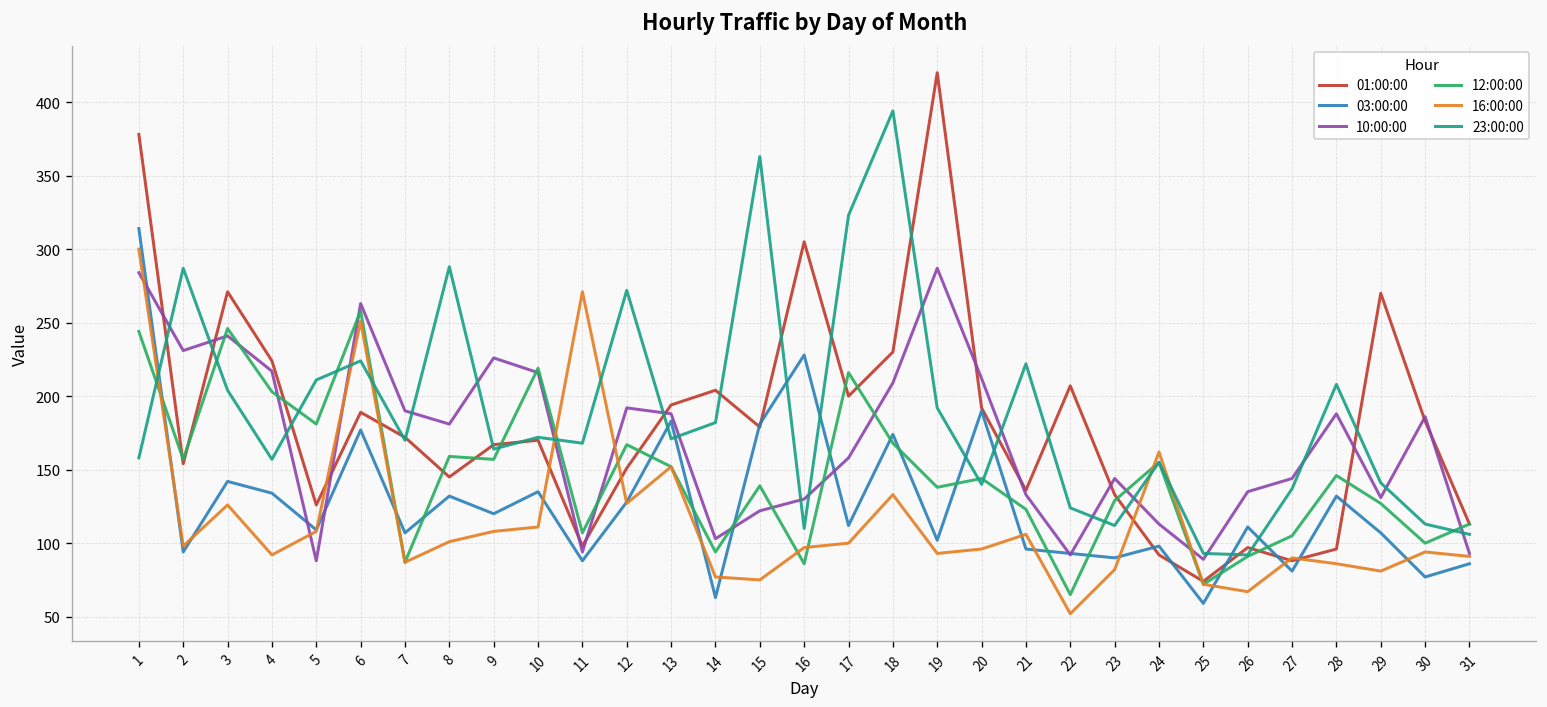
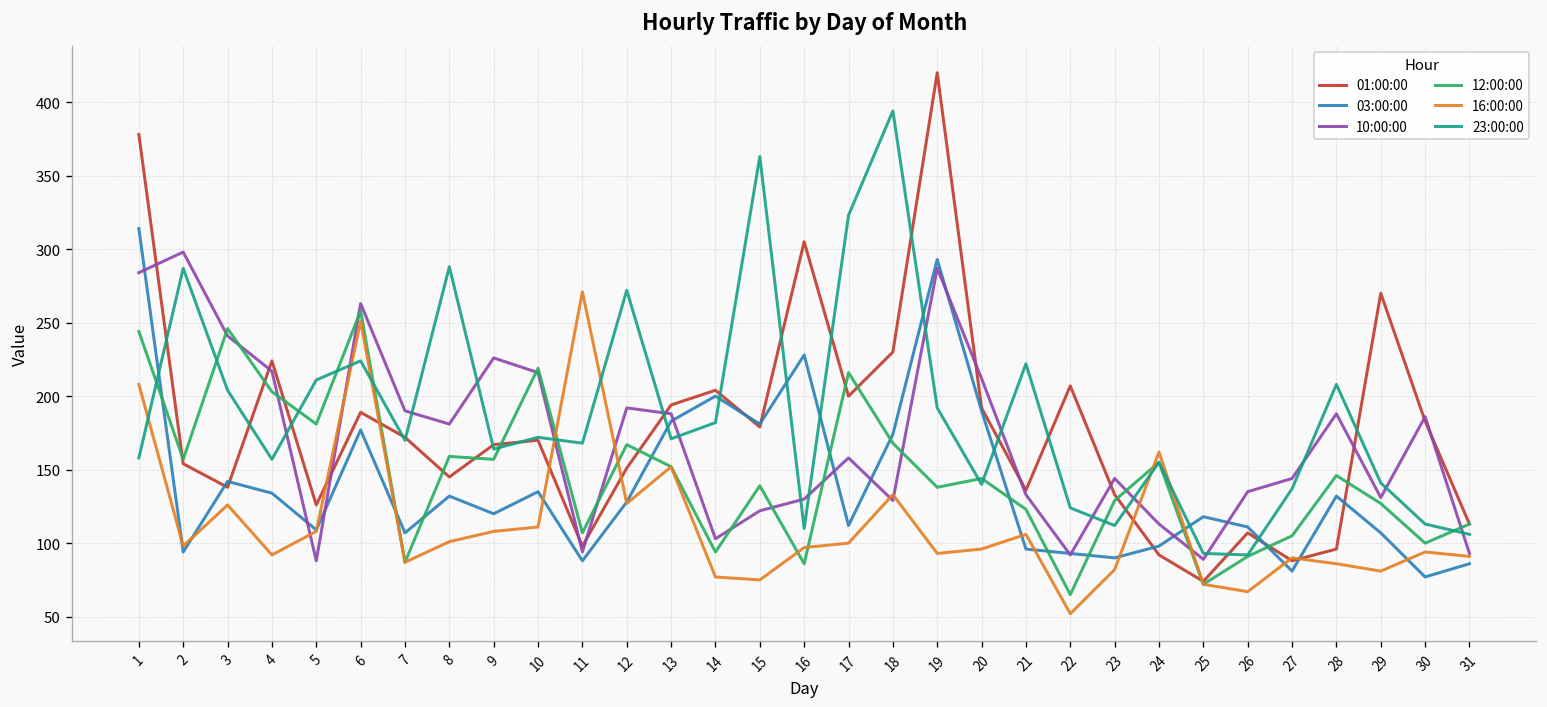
16:00:00, 1: 300 -> 208
10:00:00, 2: 231 -> 298
01:00:00, 3: 271 -> 138
03:00:00, 14: 63 -> 200
10:00:00, 18: 209 -> 129
03:00:00, 19: 102 -> 293
03:00:00, 25: 59 -> 118
01:00:00, 26: 97 -> 107
